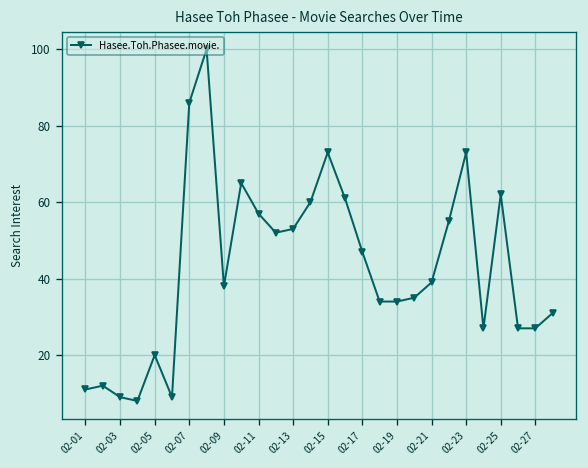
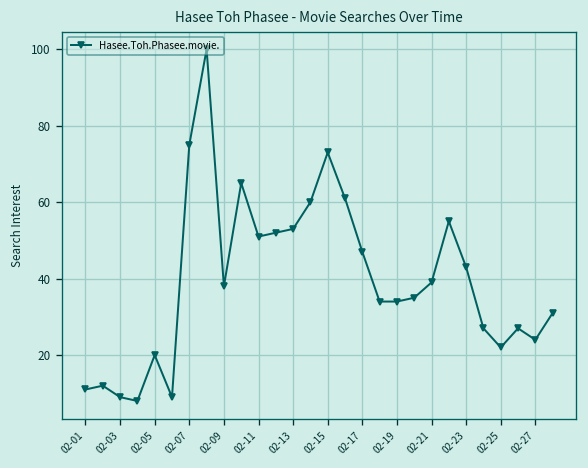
02-07: 86 -> 75
02-11: 57 -> 51
02-23: 73 -> 43
02-25: 62 -> 22
02-27: 27 -> 24
